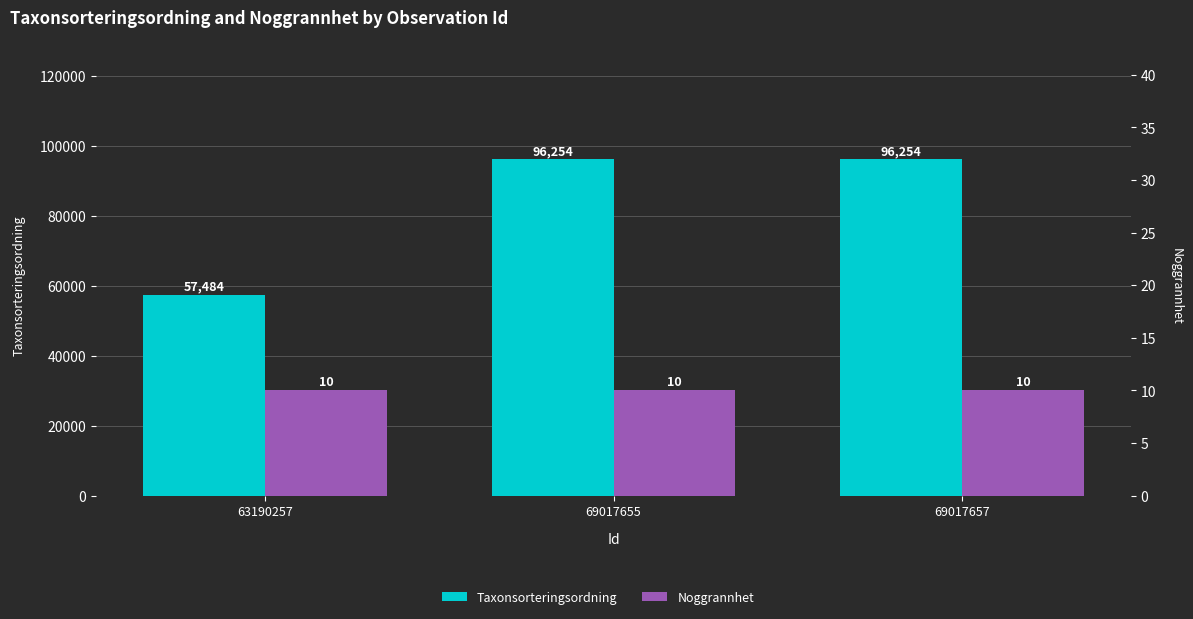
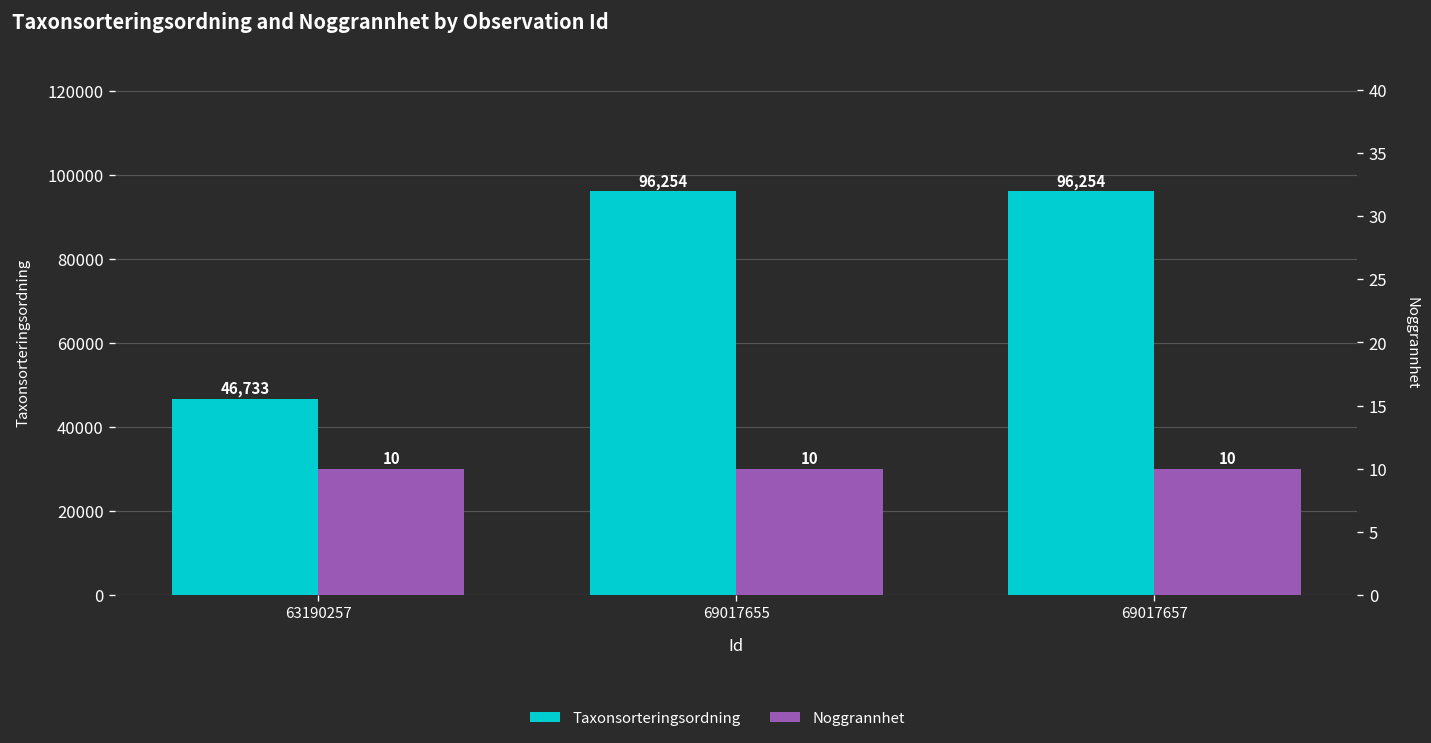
Taxonsorteringsordning, 63190257: 57,484 -> 46,733
